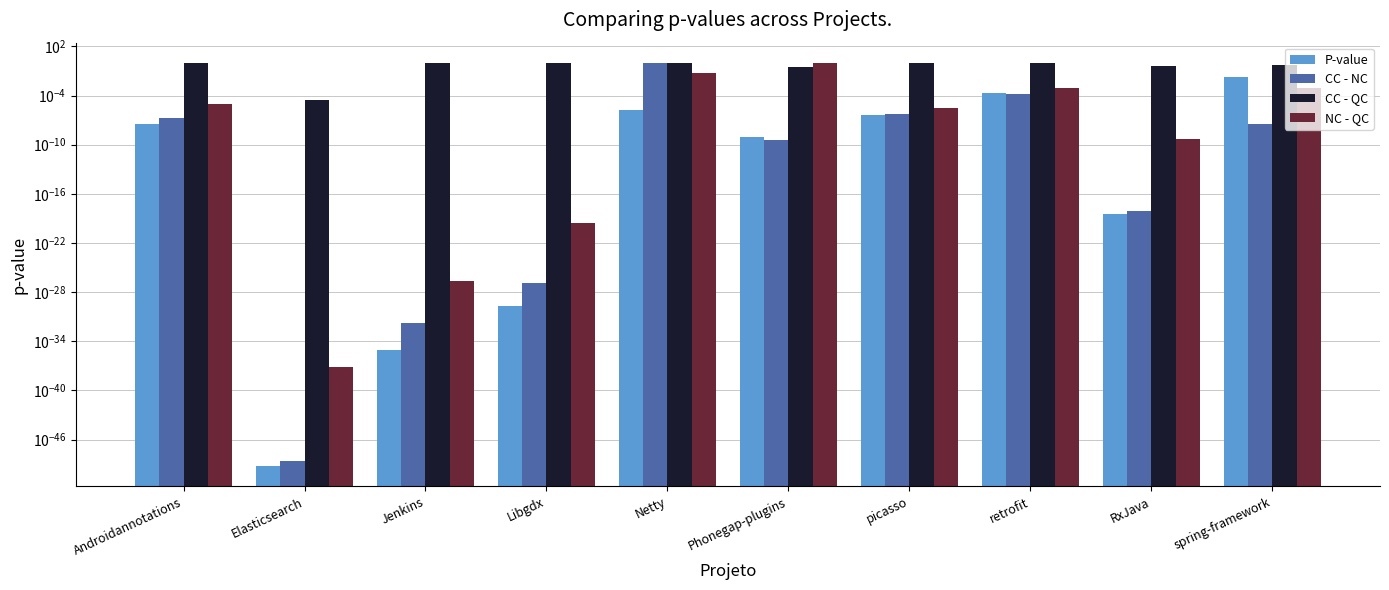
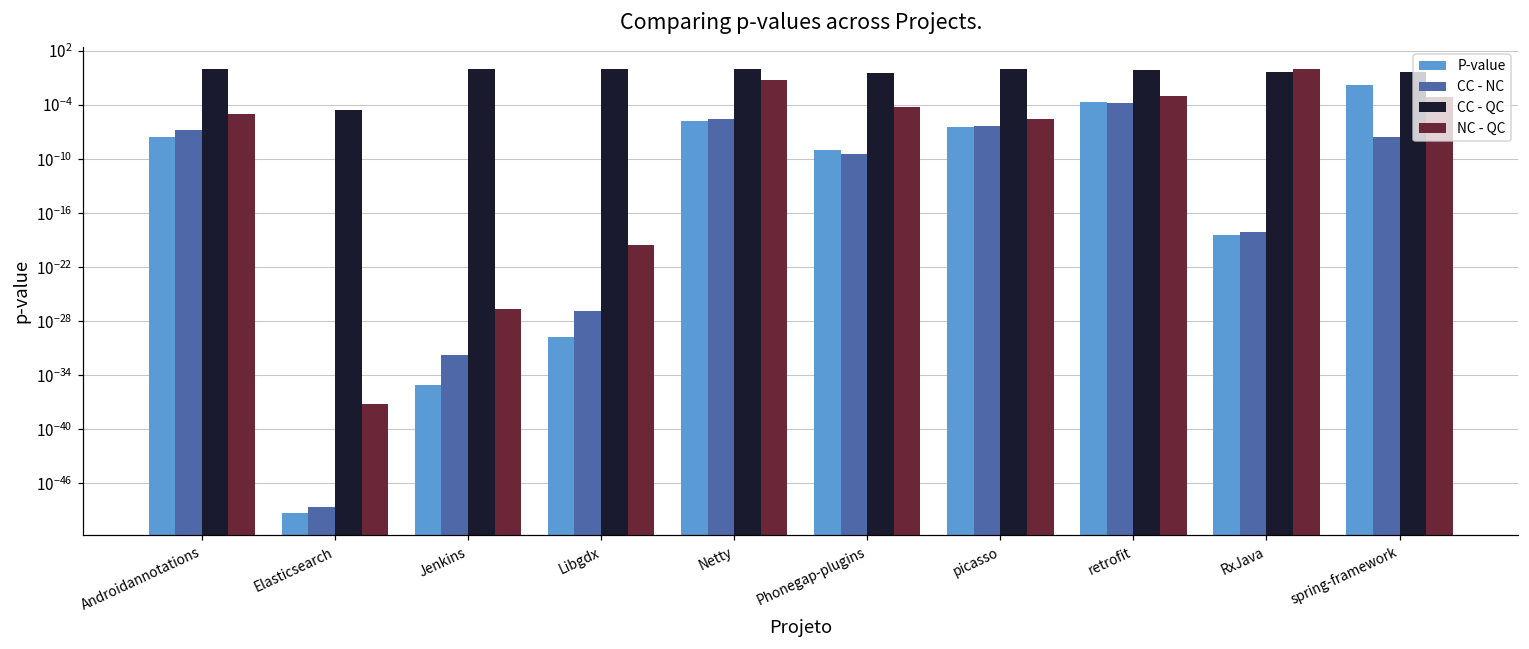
CC - NC, Netty: 1 -> 0
NC - QC, Phonegap-plugins: 1 -> 0
NC - QC, RxJava: 0 -> 1
